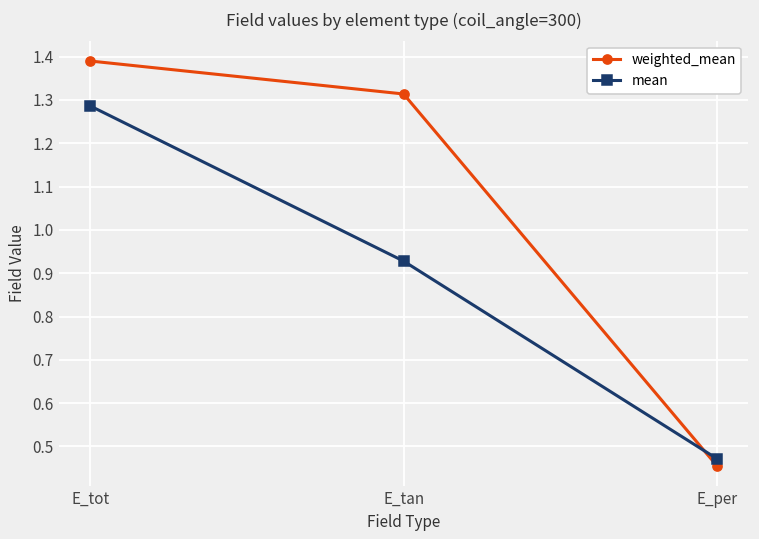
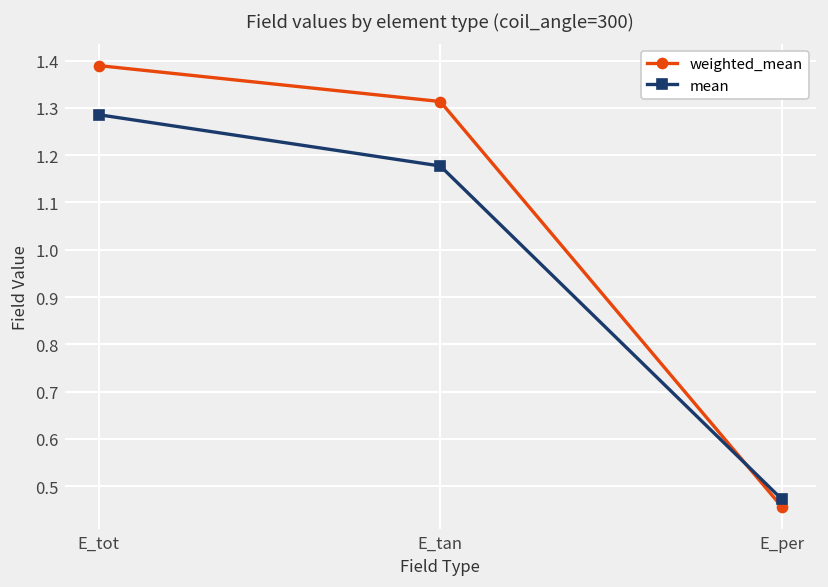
mean, E_tan: 0.93 -> 1.18
